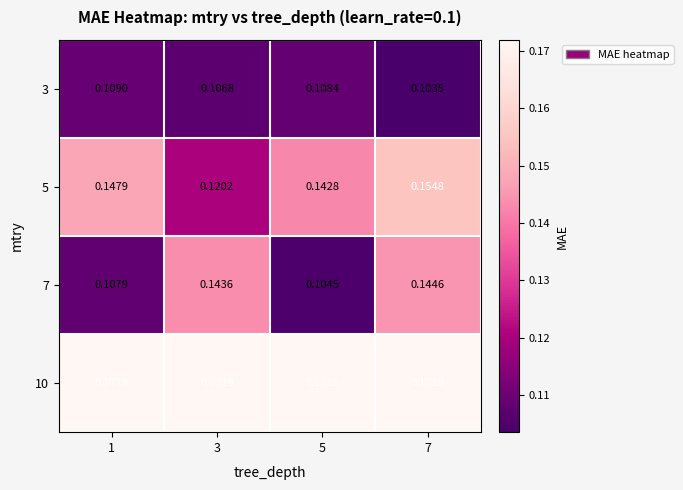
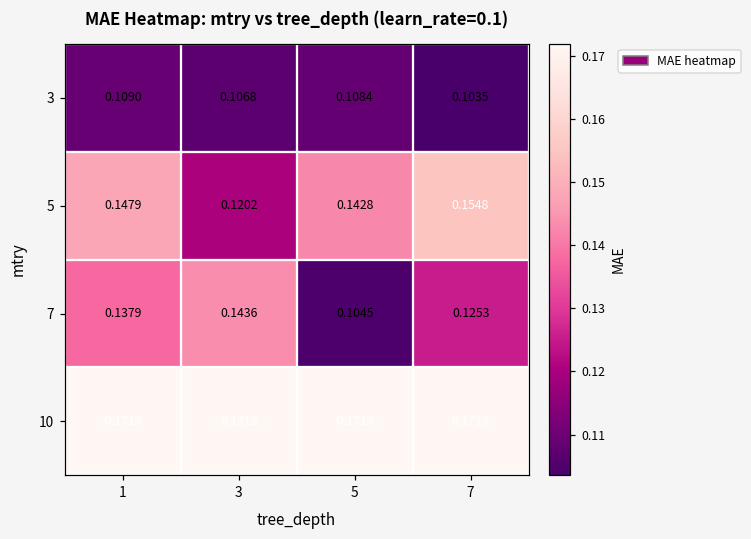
7, 1: 0.1079 -> 0.1379
7, 7: 0.1446 -> 0.1253
